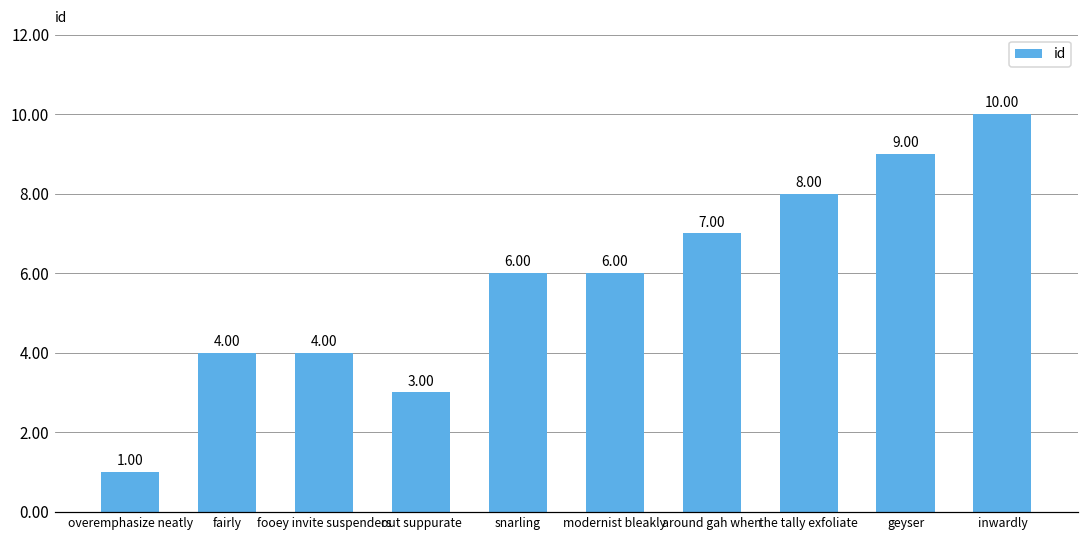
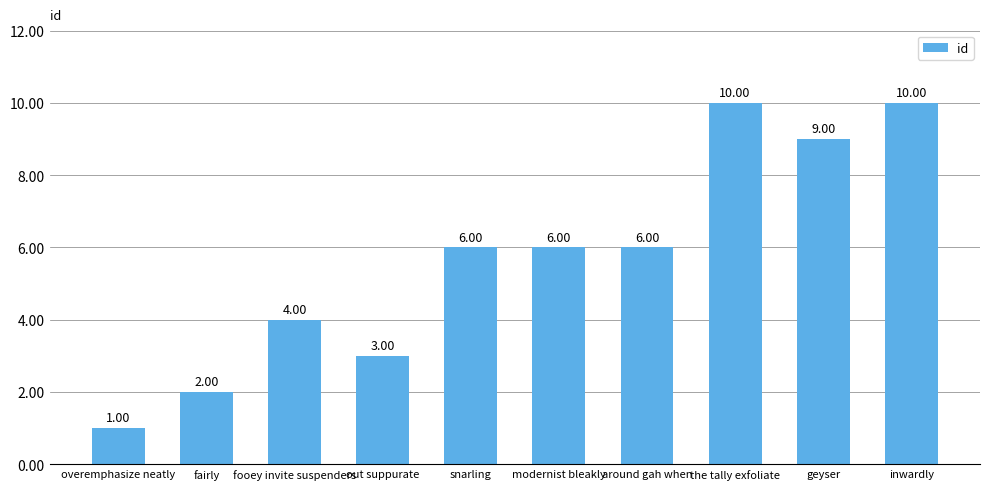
fairly: 4.00 -> 2.00
around gah when: 7.00 -> 6.00
the tally exfoliate: 8.00 -> 10.00
